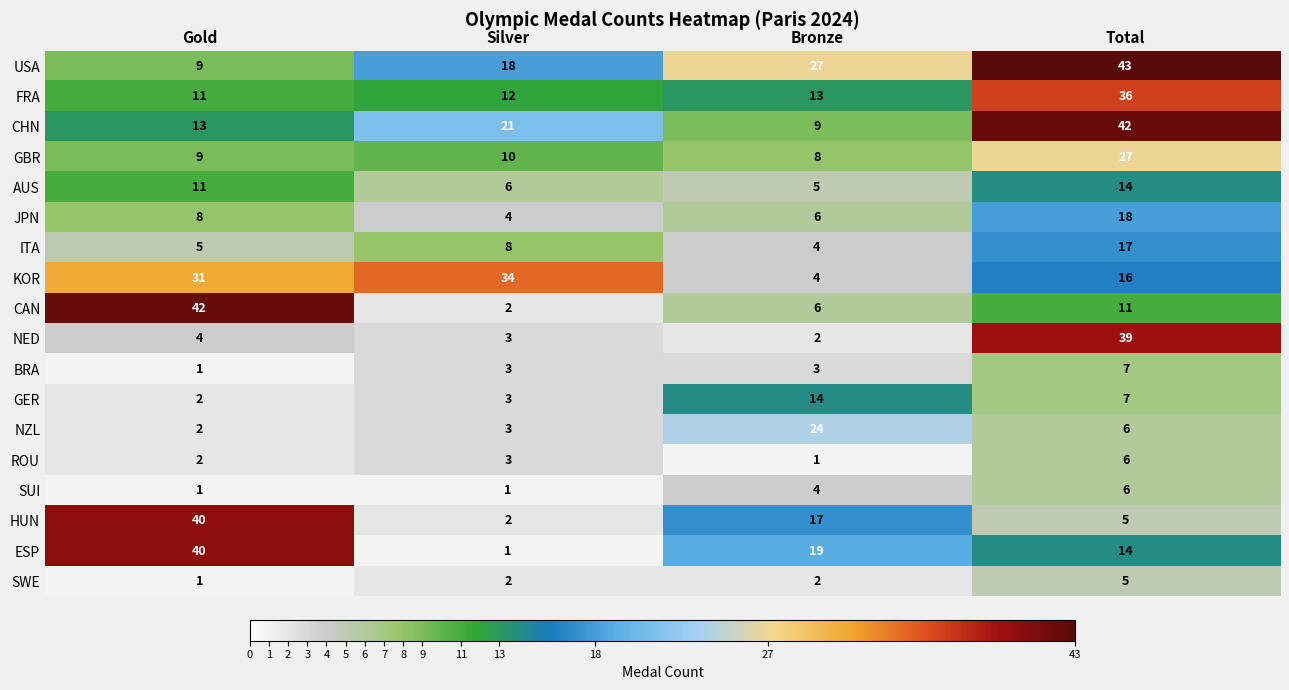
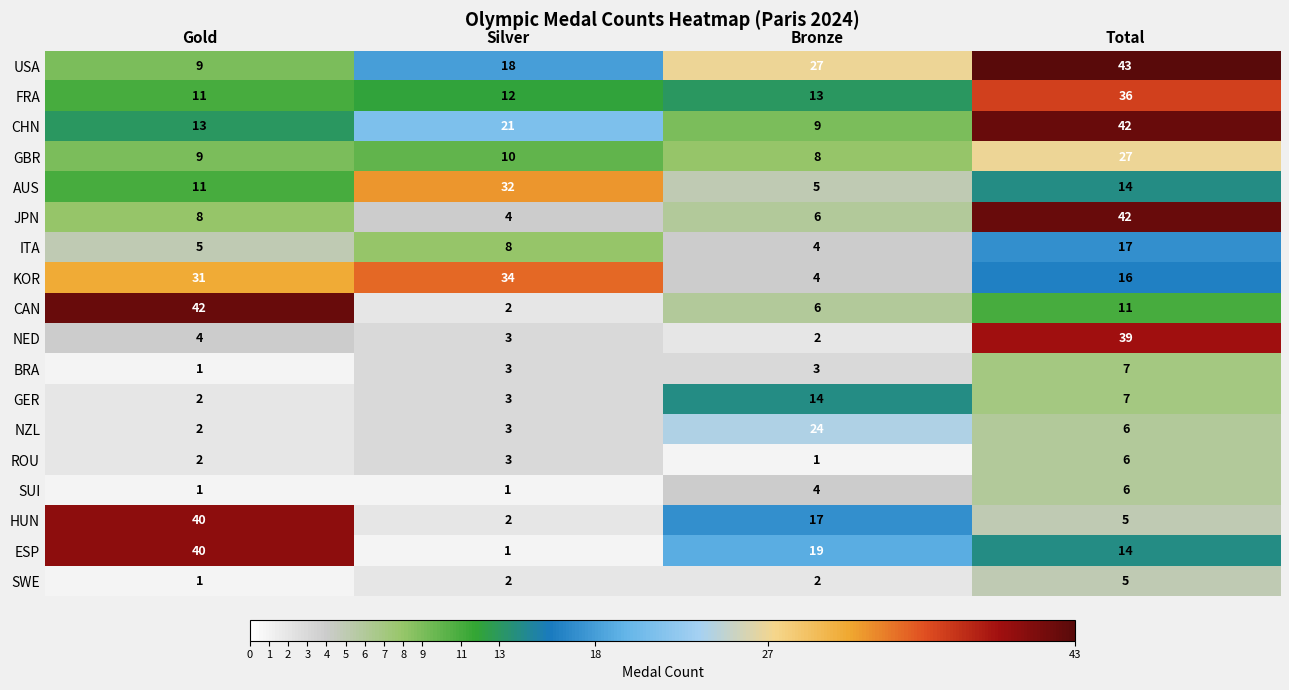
AUS, Silver: 6 -> 32
JPN, Total: 18 -> 42
